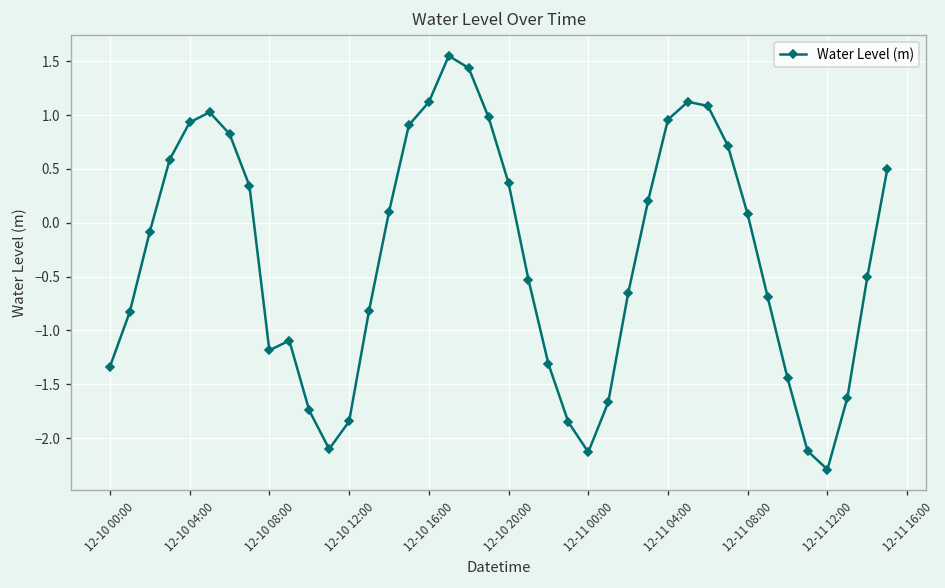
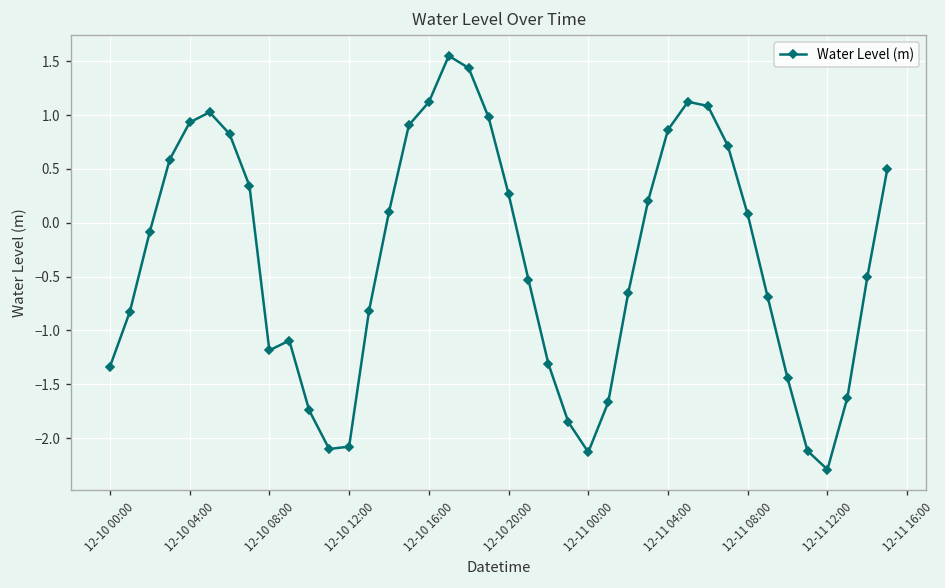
12-10 12:00: -1.8 -> -2.1
12-10 20:00: 0.4 -> 0.3
12-11 04:00: 1.0 -> 0.9
